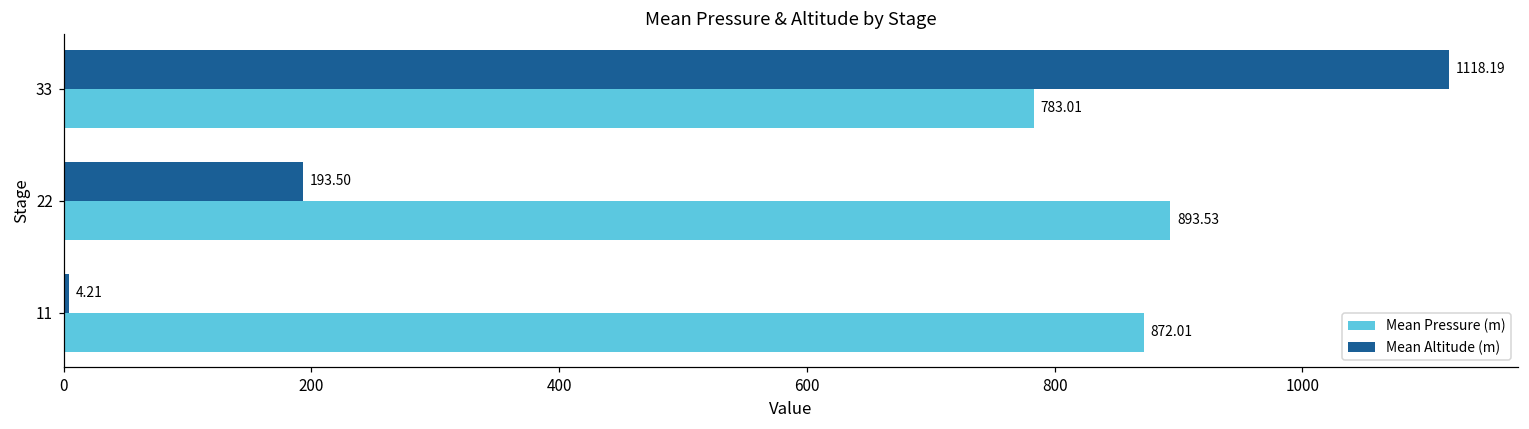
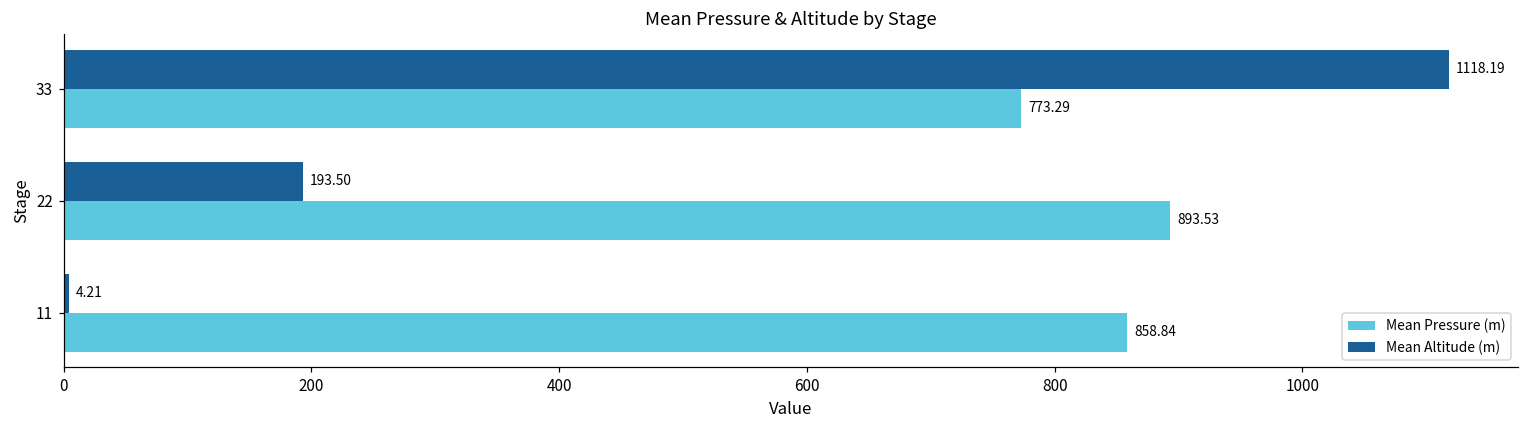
Mean Pressure (m), 33: 783.01 -> 773.29
Mean Pressure (m), 11: 872.01 -> 858.84
